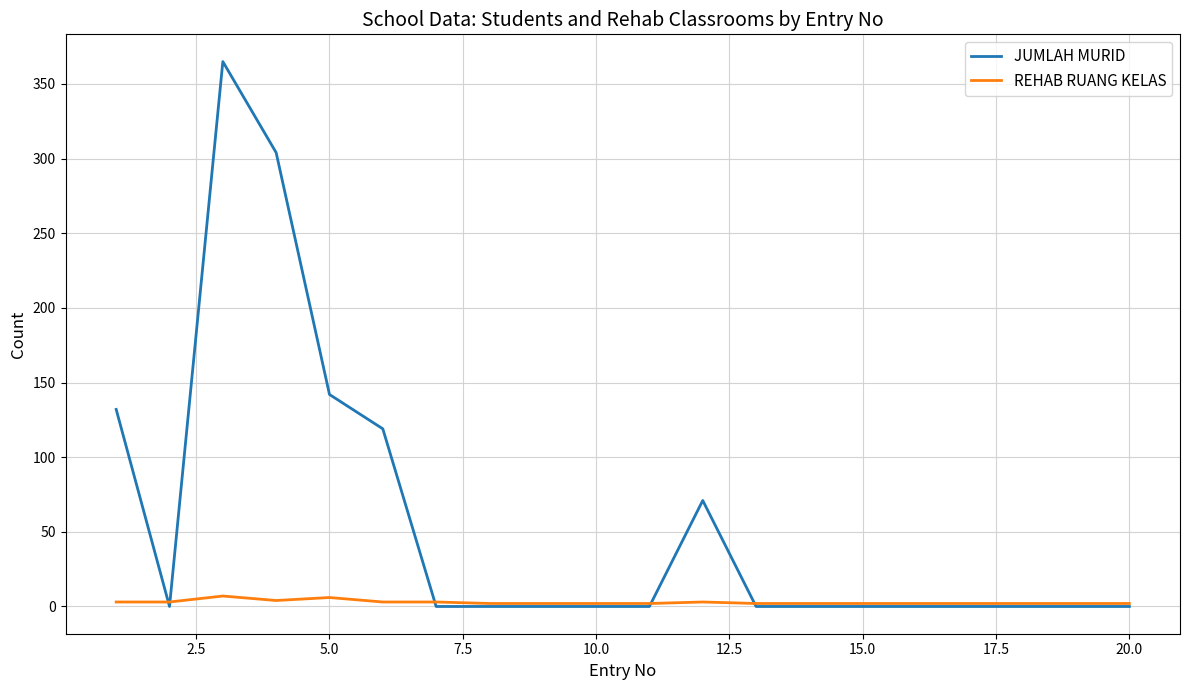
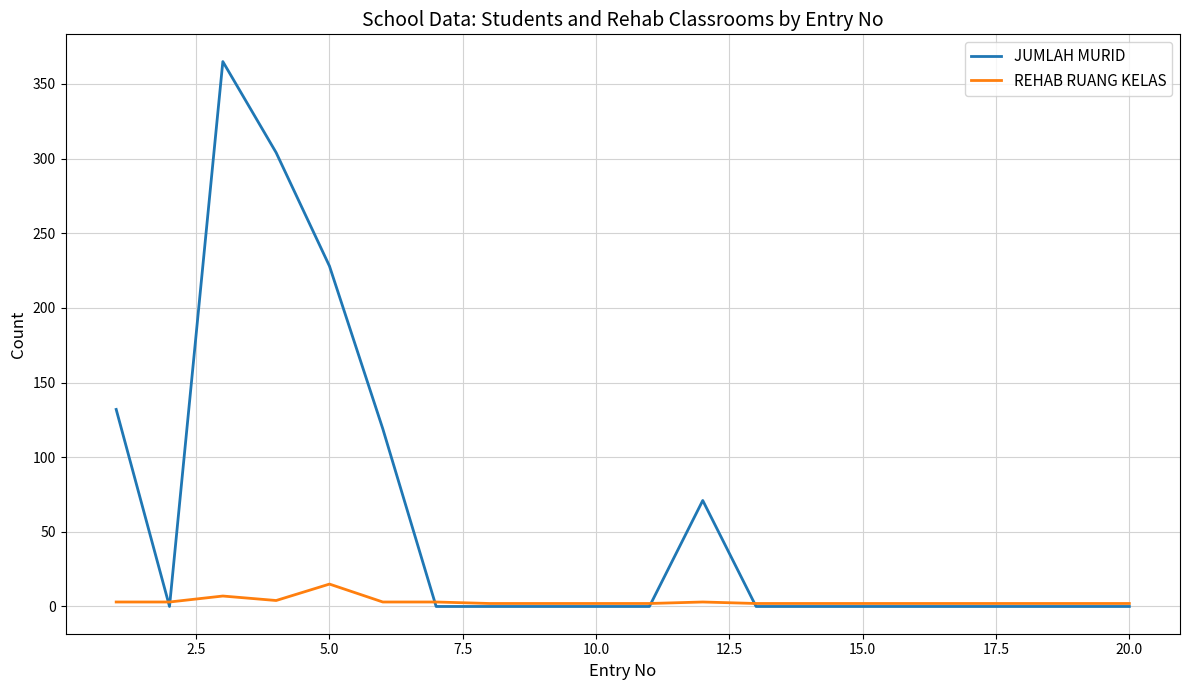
JUMLAH MURID, 5.0: 142 -> 228
REHAB RUANG KELAS, 5.0: 6 -> 15
